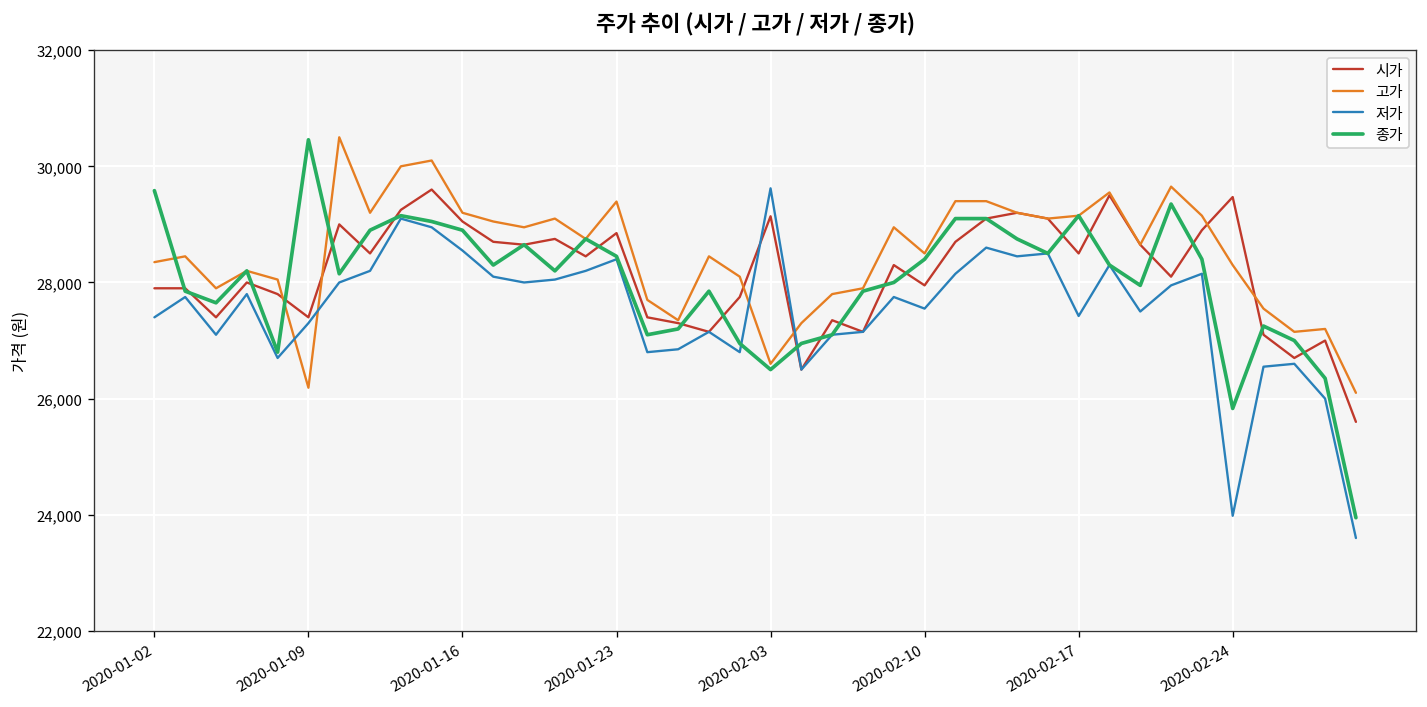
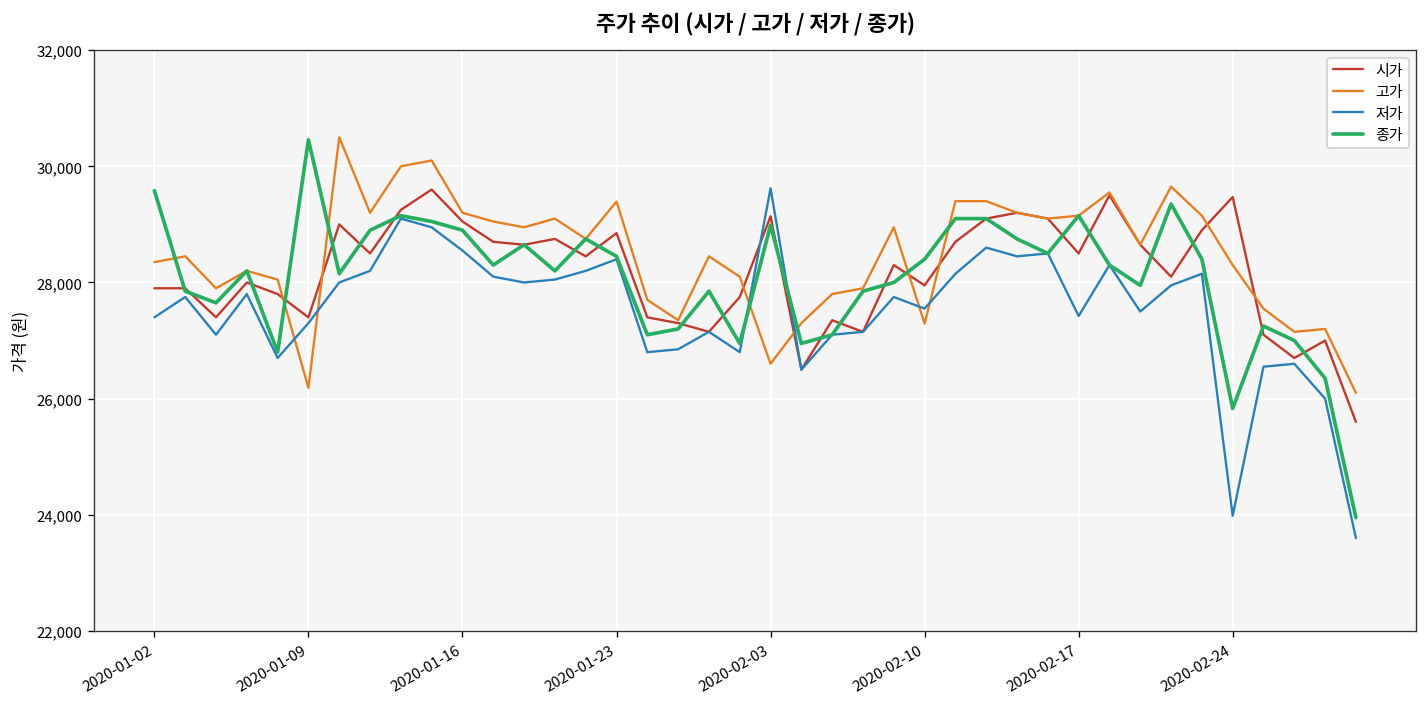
종가, 2020-02-03: 26,500 -> 29,000
고가, 2020-02-10: 28,500 -> 27,300
